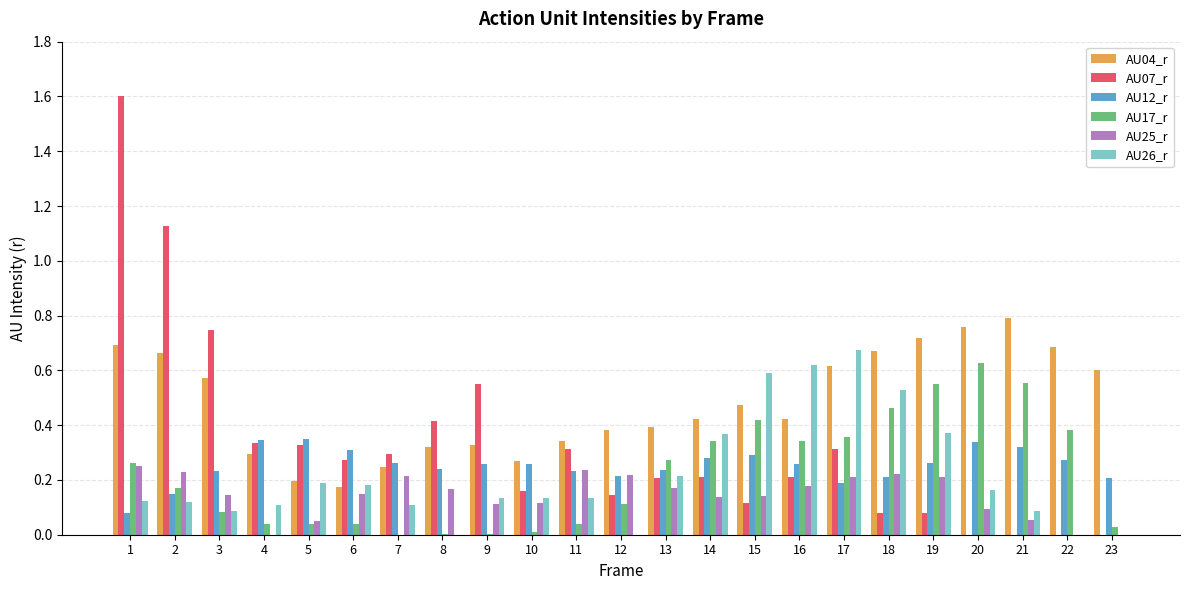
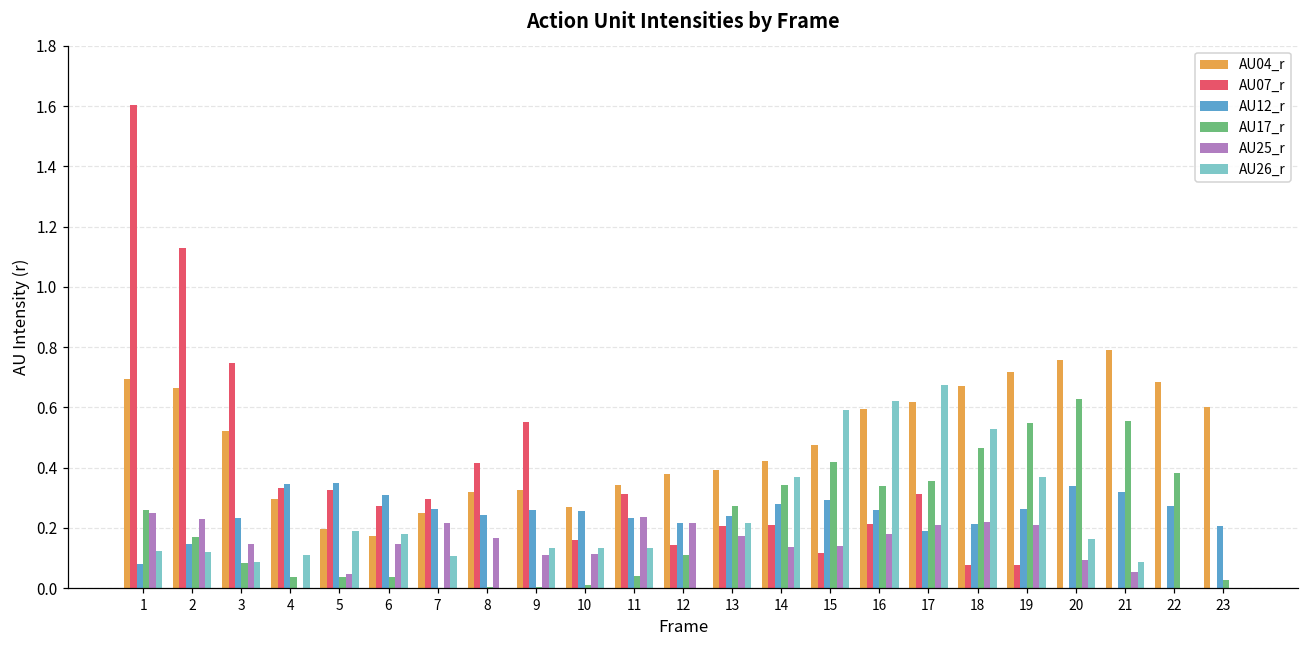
AU04_r, 3: 0.57 -> 0.52
AU04_r, 16: 0.42 -> 0.60
